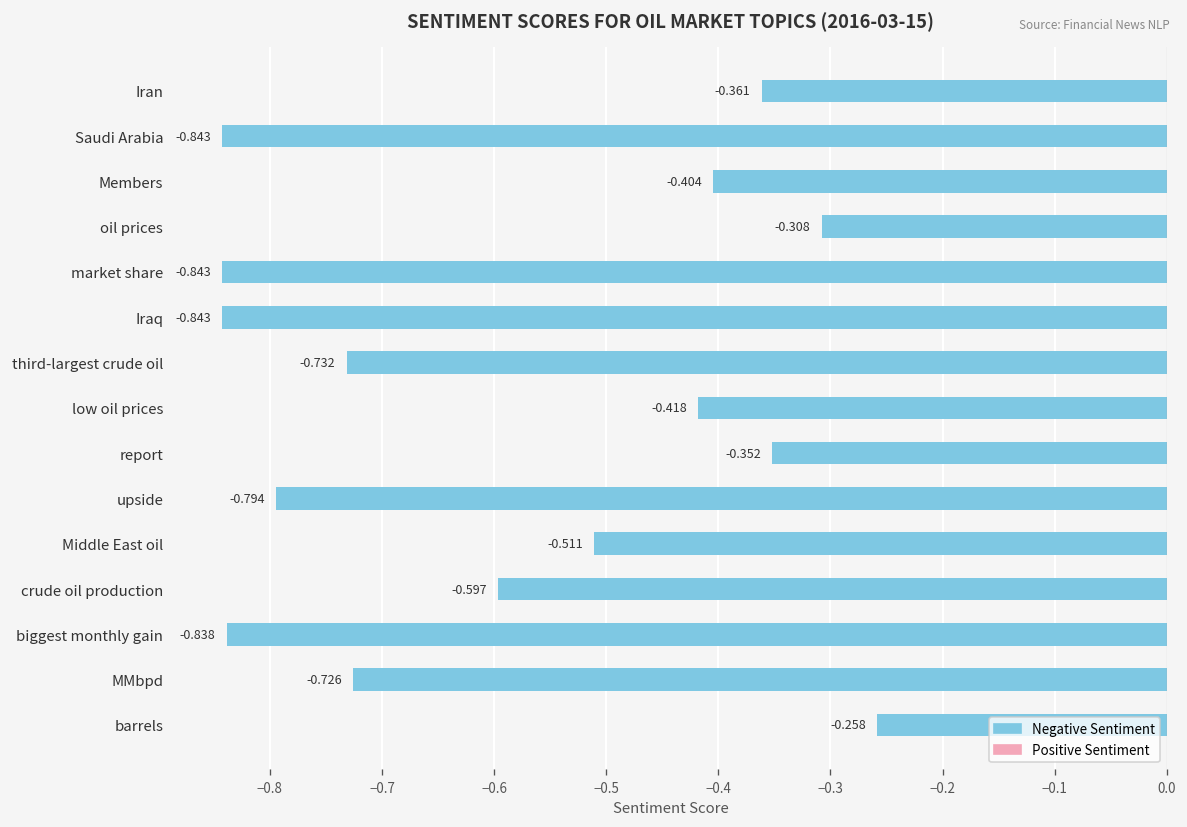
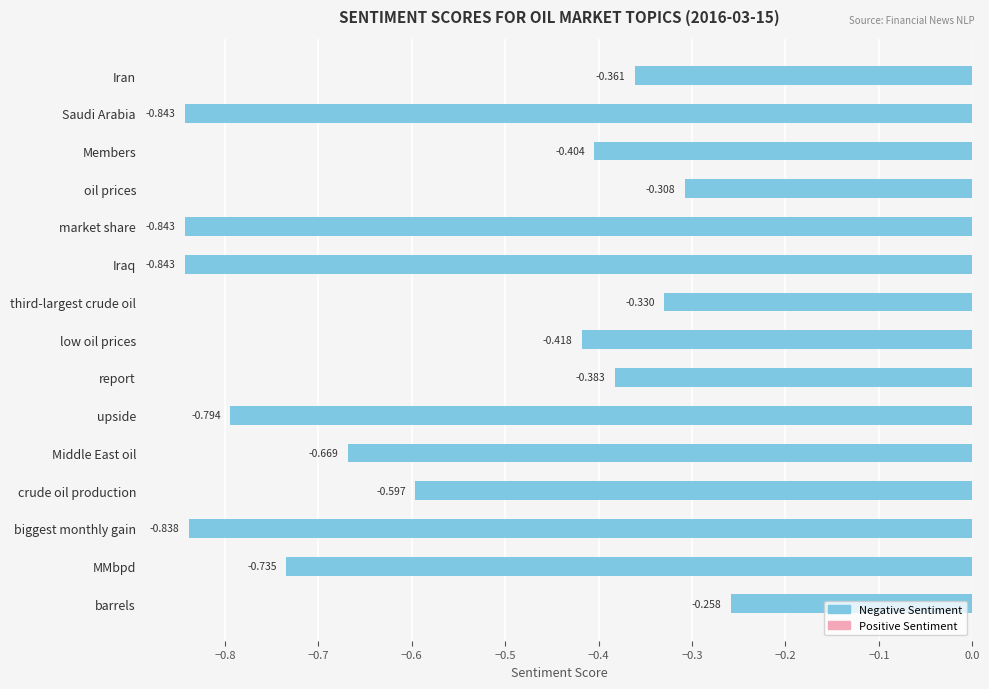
third-largest crude oil: -0.732 -> -0.330
report: -0.352 -> -0.383
Middle East oil: -0.511 -> -0.669
MMbpd: -0.726 -> -0.735
